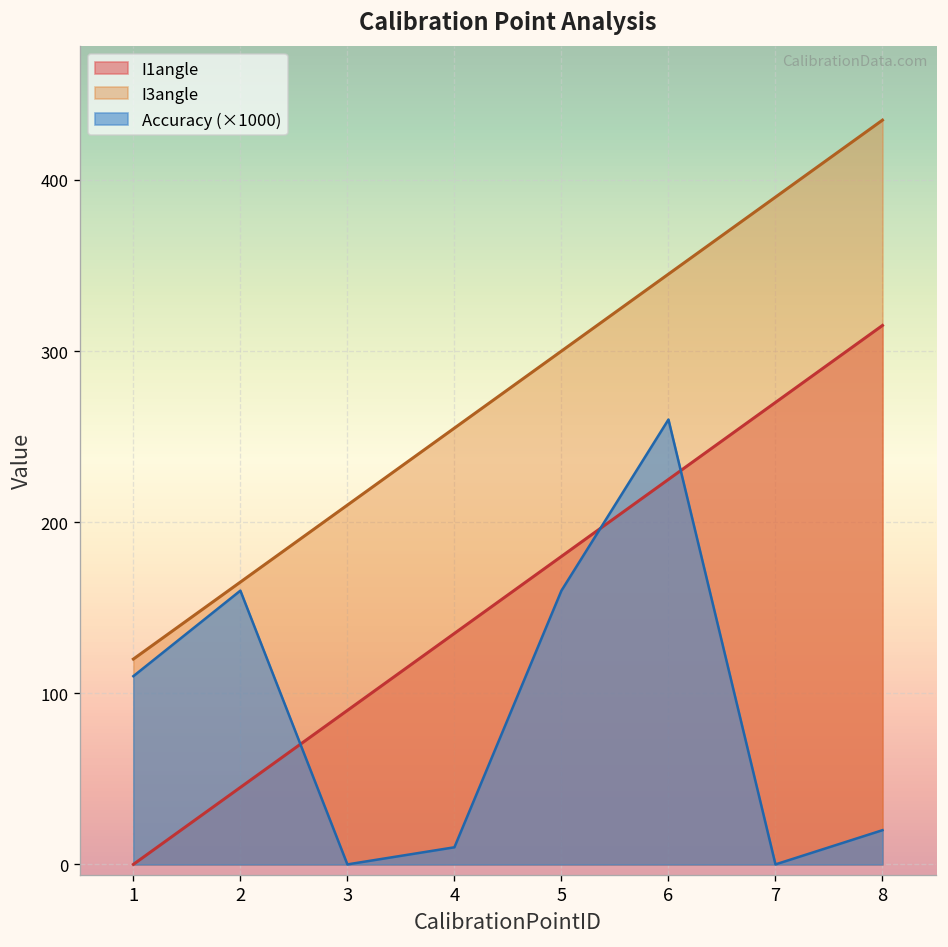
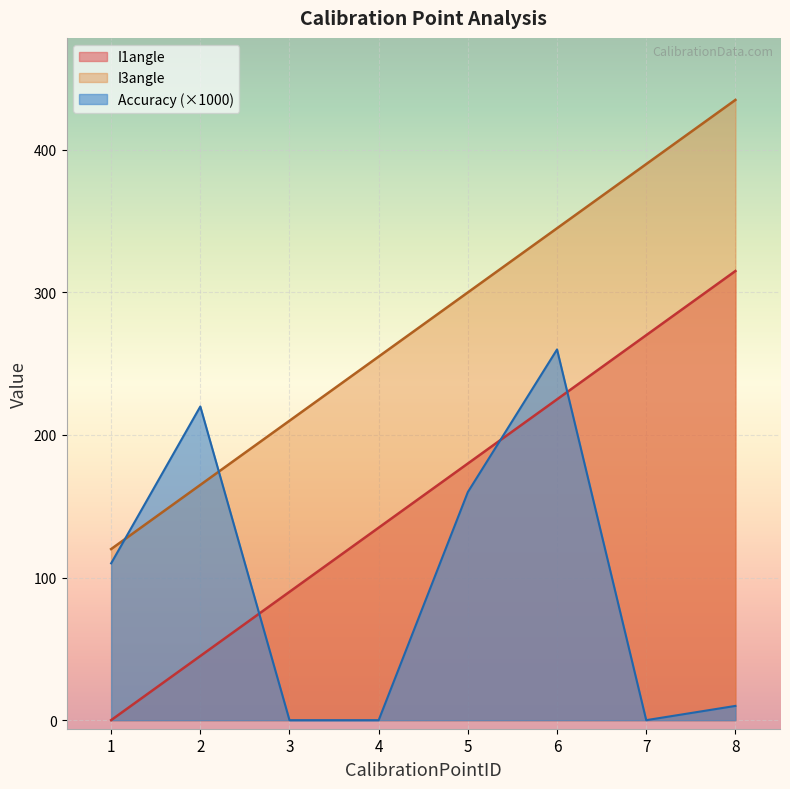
Accuracy (×1000), 2: 160 -> 220
Accuracy (×1000), 4: 10 -> 0
Accuracy (×1000), 8: 20 -> 10
